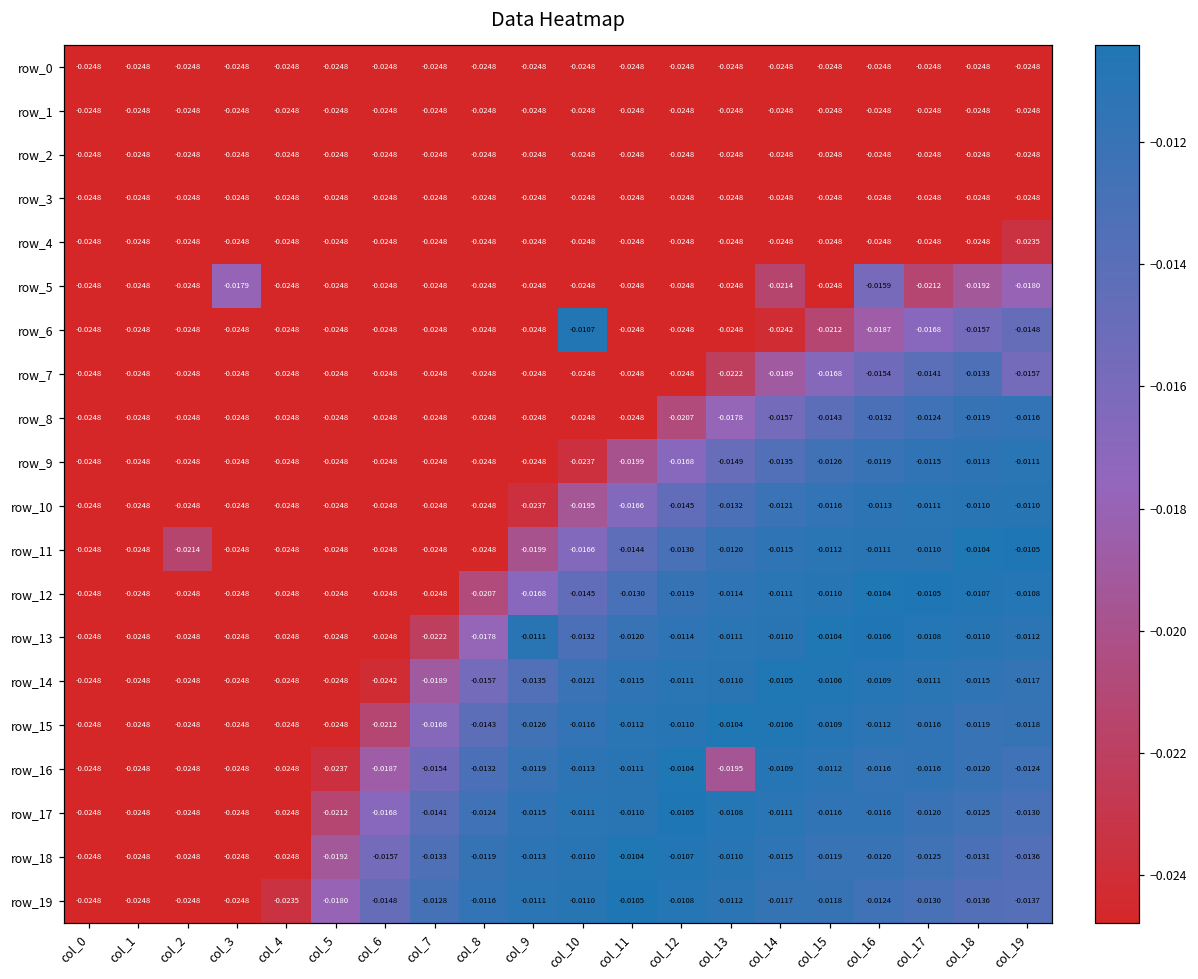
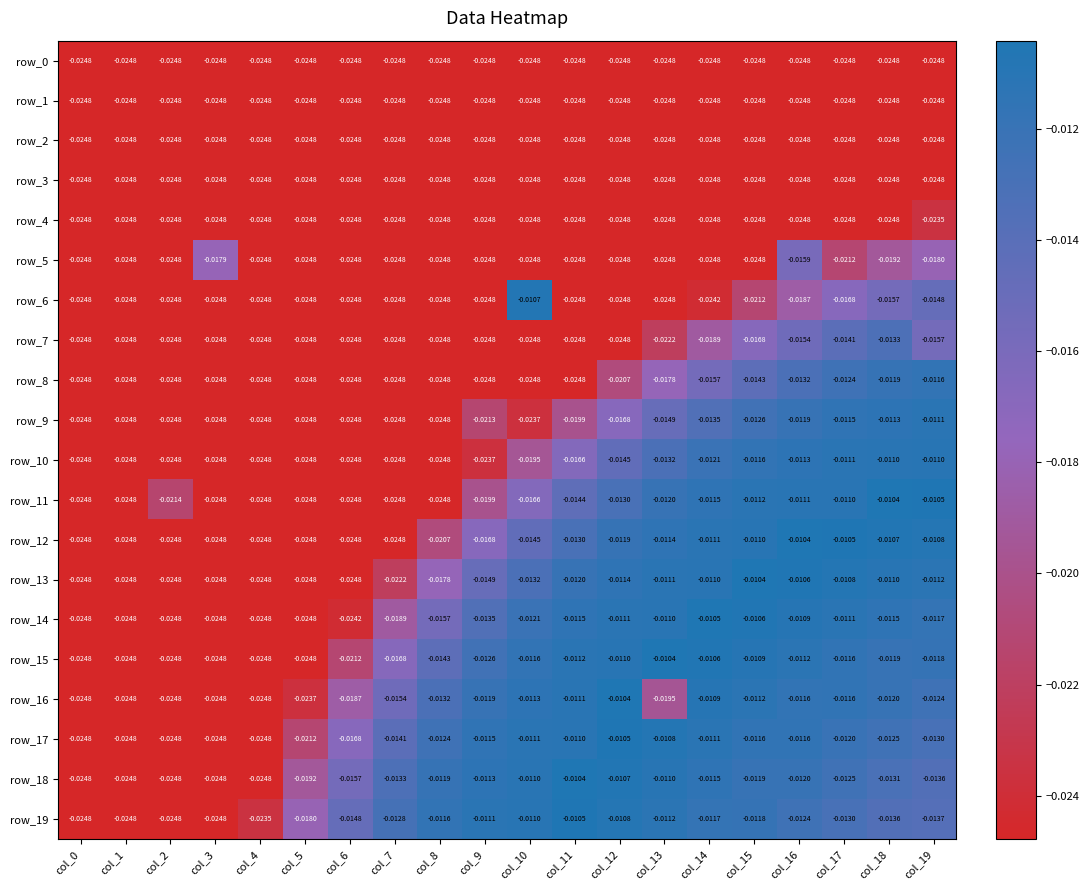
row_5, col_14: -0.0214 -> -0.0248
row_9, col_9: -0.0248 -> -0.0213
row_13, col_9: -0.0111 -> -0.0149
